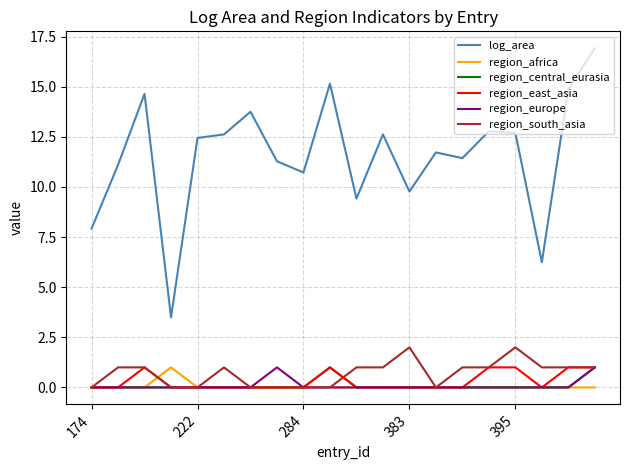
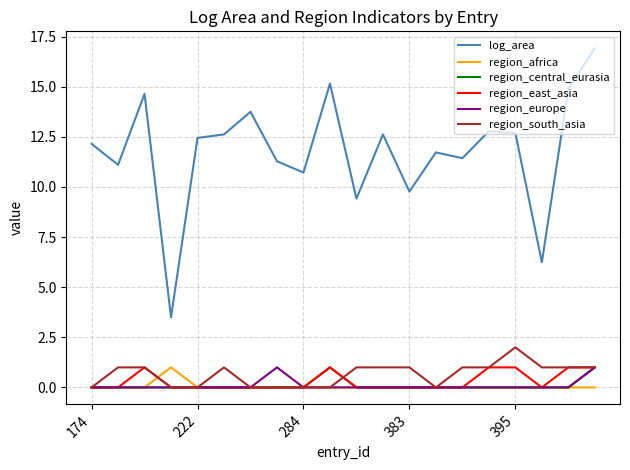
log_area, 174: 7.9 -> 12.1
region_south_asia, 383: 2 -> 1
